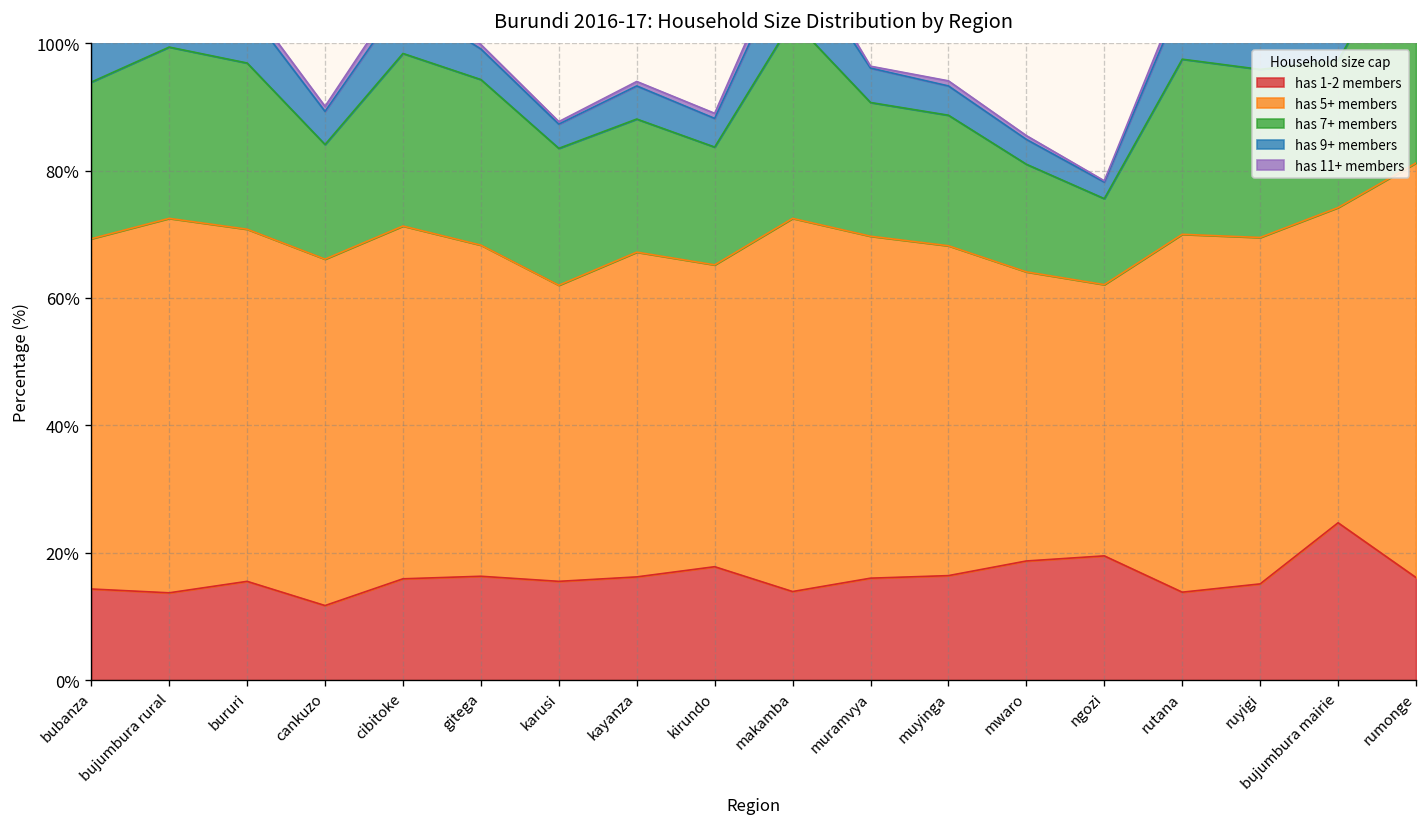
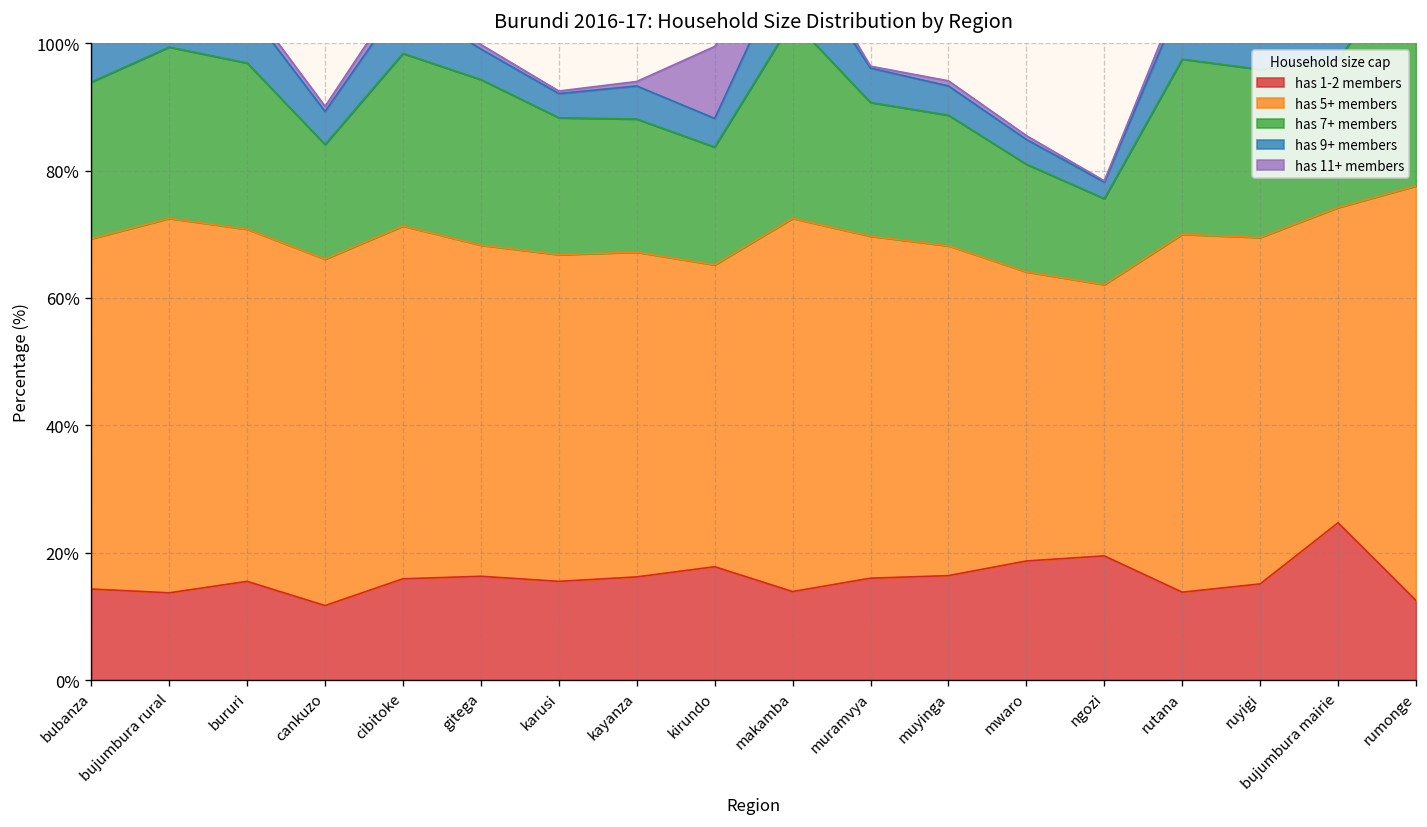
has 5+ members, karusi: 47% -> 51%
has 11+ members, kirundo: 1% -> 11%
has 1-2 members, rumonge: 16% -> 13%
